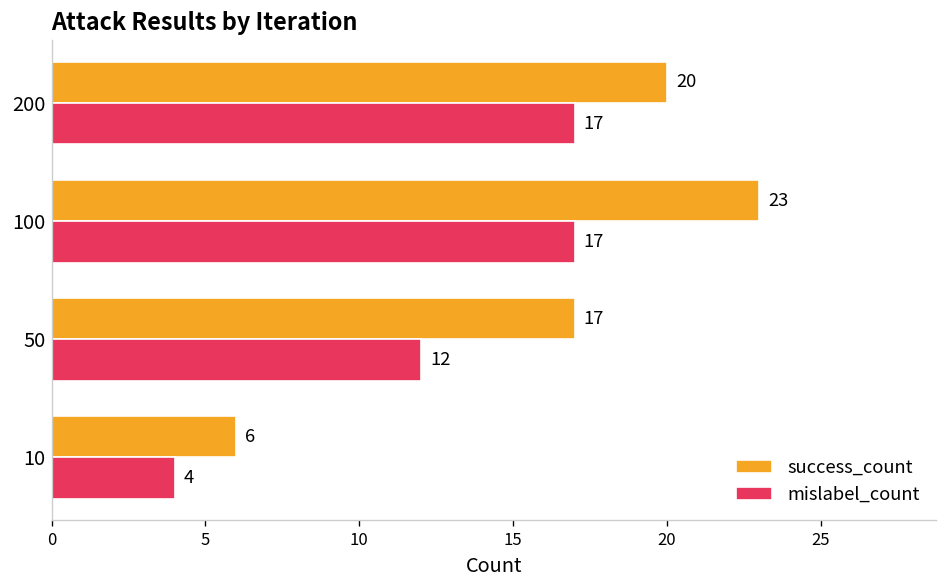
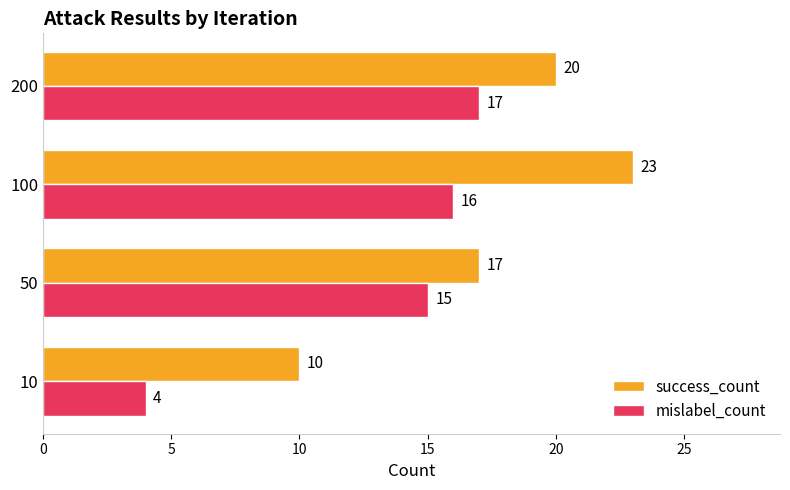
mislabel_count, 100: 17 -> 16
mislabel_count, 50: 12 -> 15
success_count, 10: 6 -> 10
